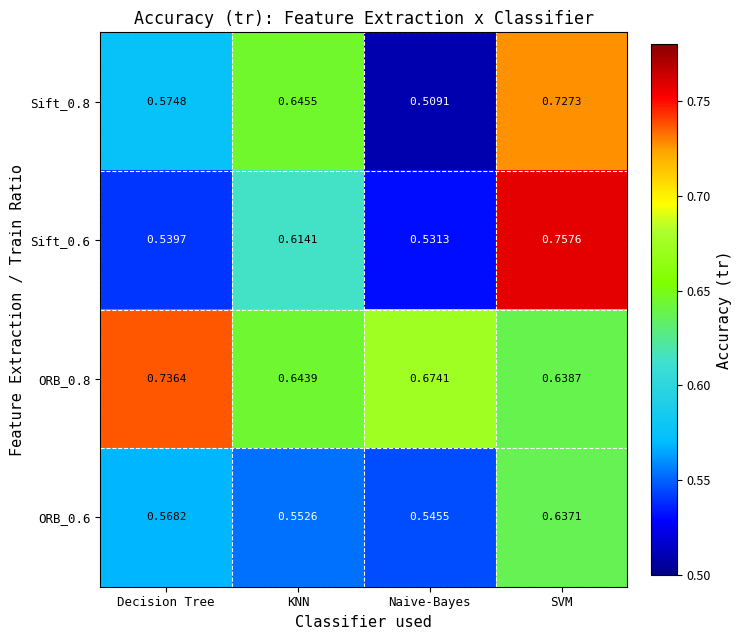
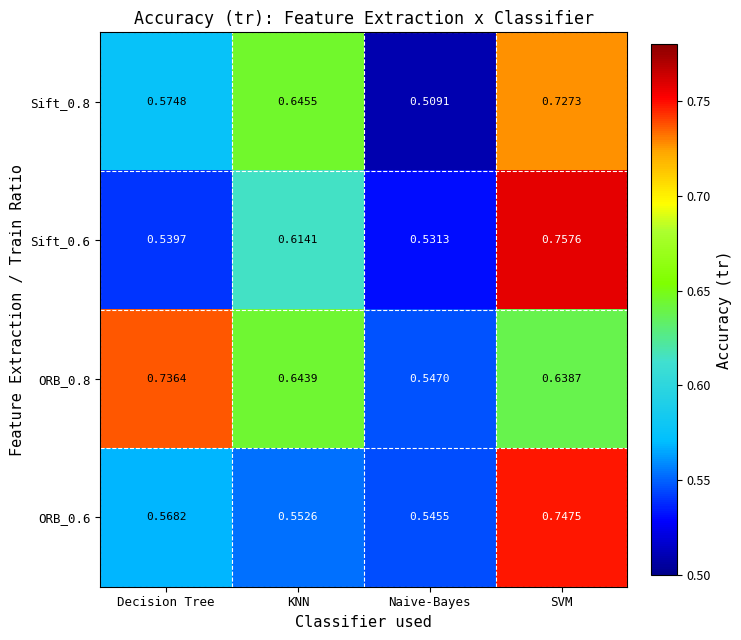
ORB_0.8, Naive-Bayes: 0.6741 -> 0.5470
ORB_0.6, SVM: 0.6371 -> 0.7475
